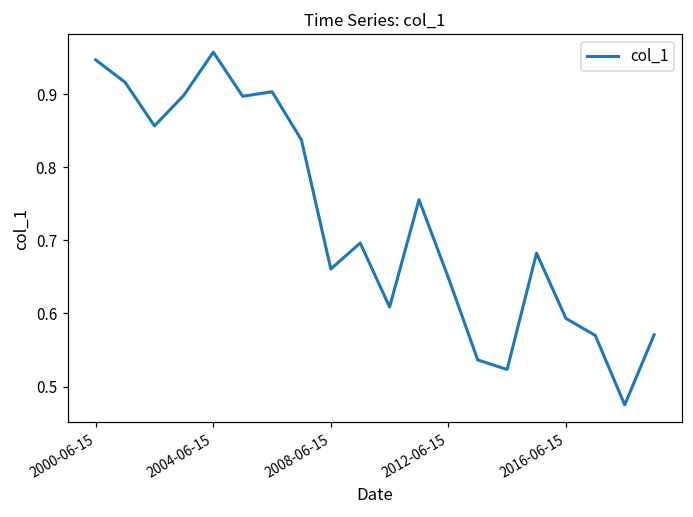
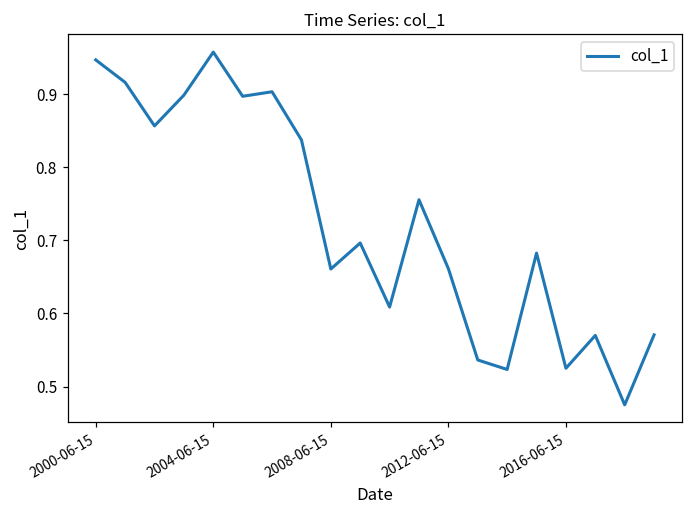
2012-06-15: 0.65 -> 0.66
2016-06-15: 0.59 -> 0.53
